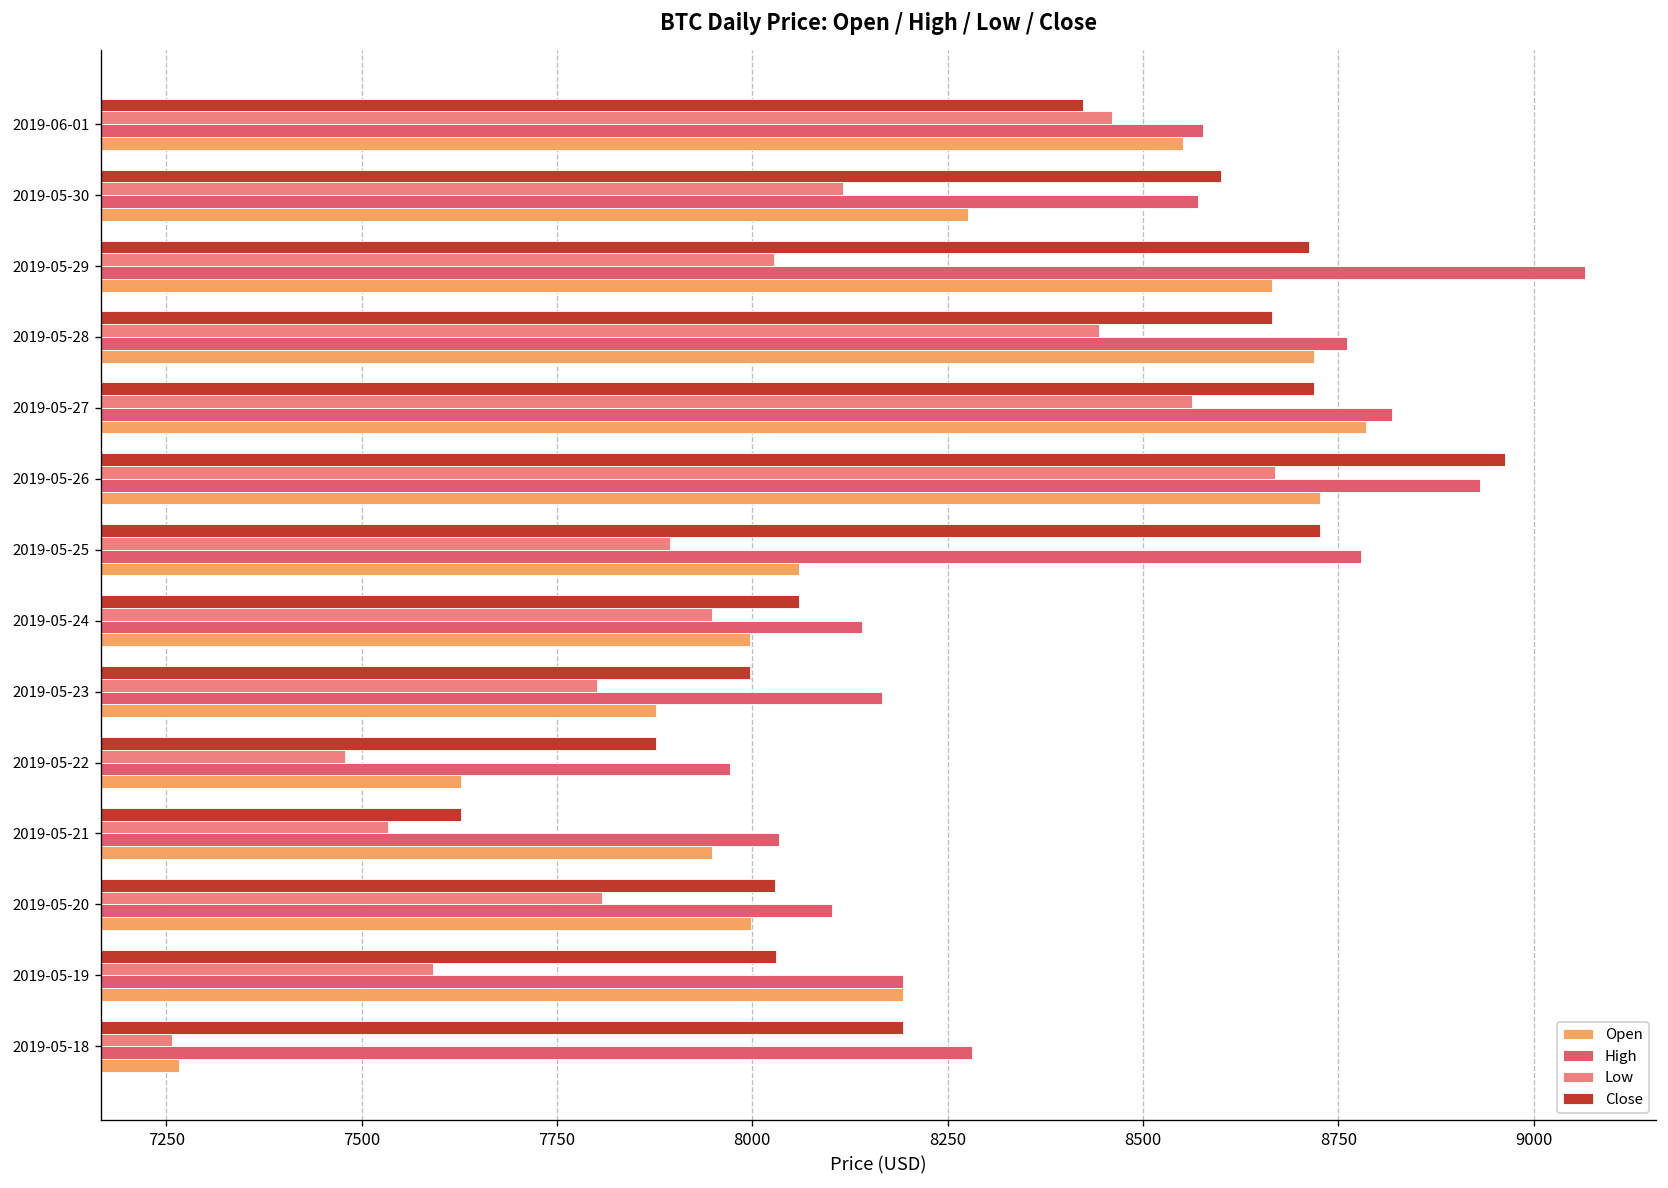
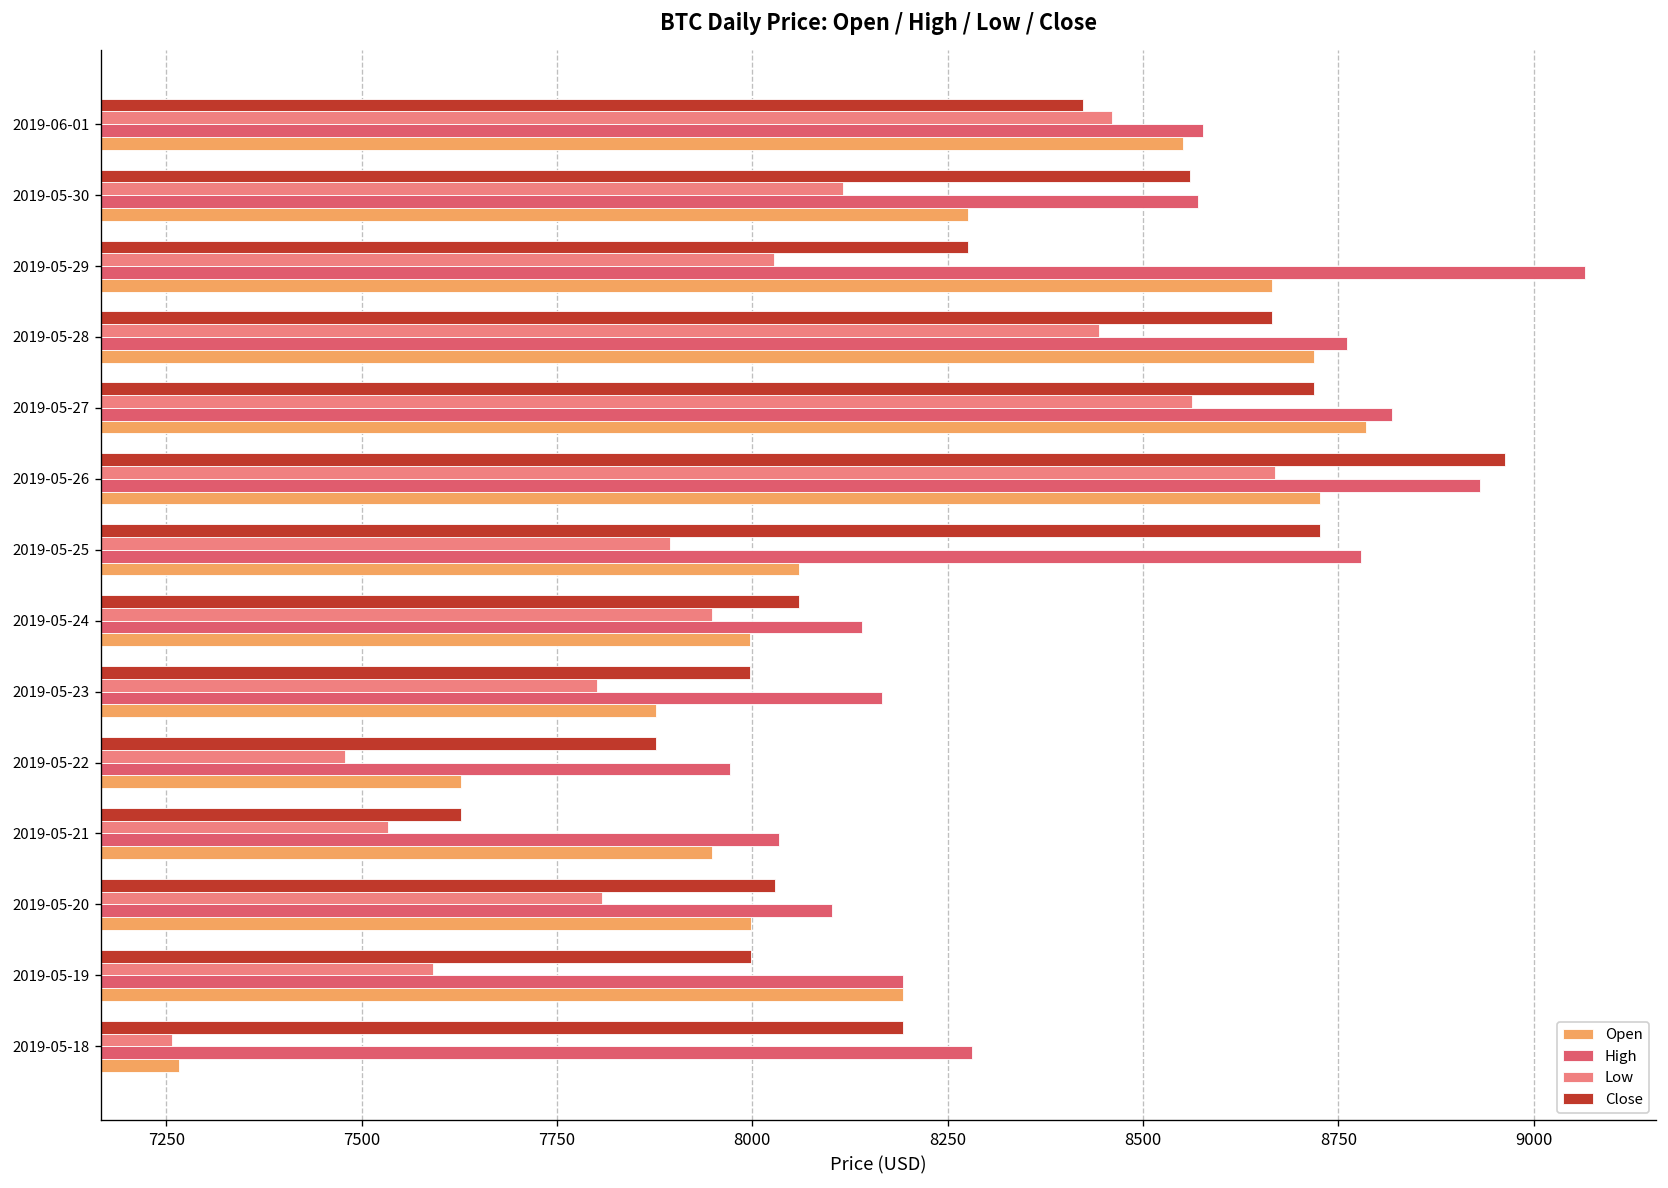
Close, 2019-05-30: 8600 -> 8560
Close, 2019-05-29: 8710 -> 8280
Close, 2019-05-19: 8030 -> 8000
